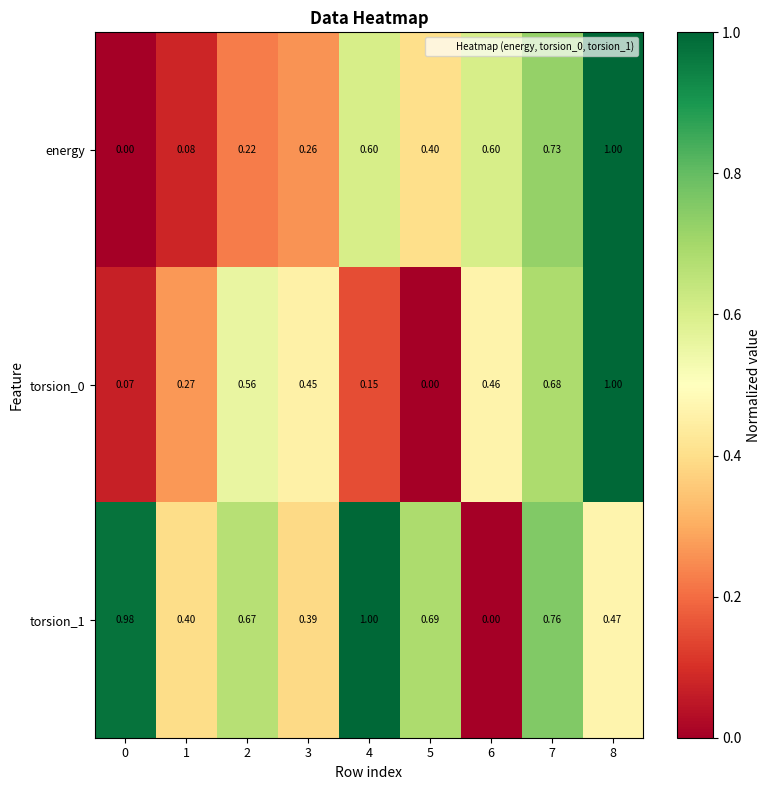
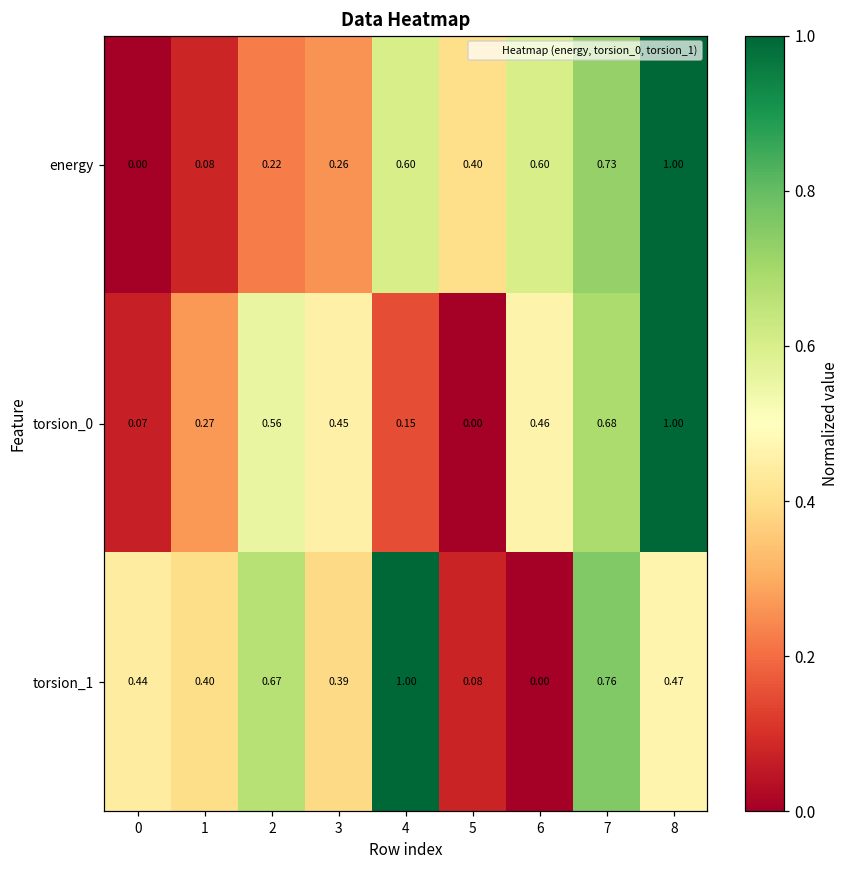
torsion_1, 0: 0.98 -> 0.44
torsion_1, 5: 0.69 -> 0.08
